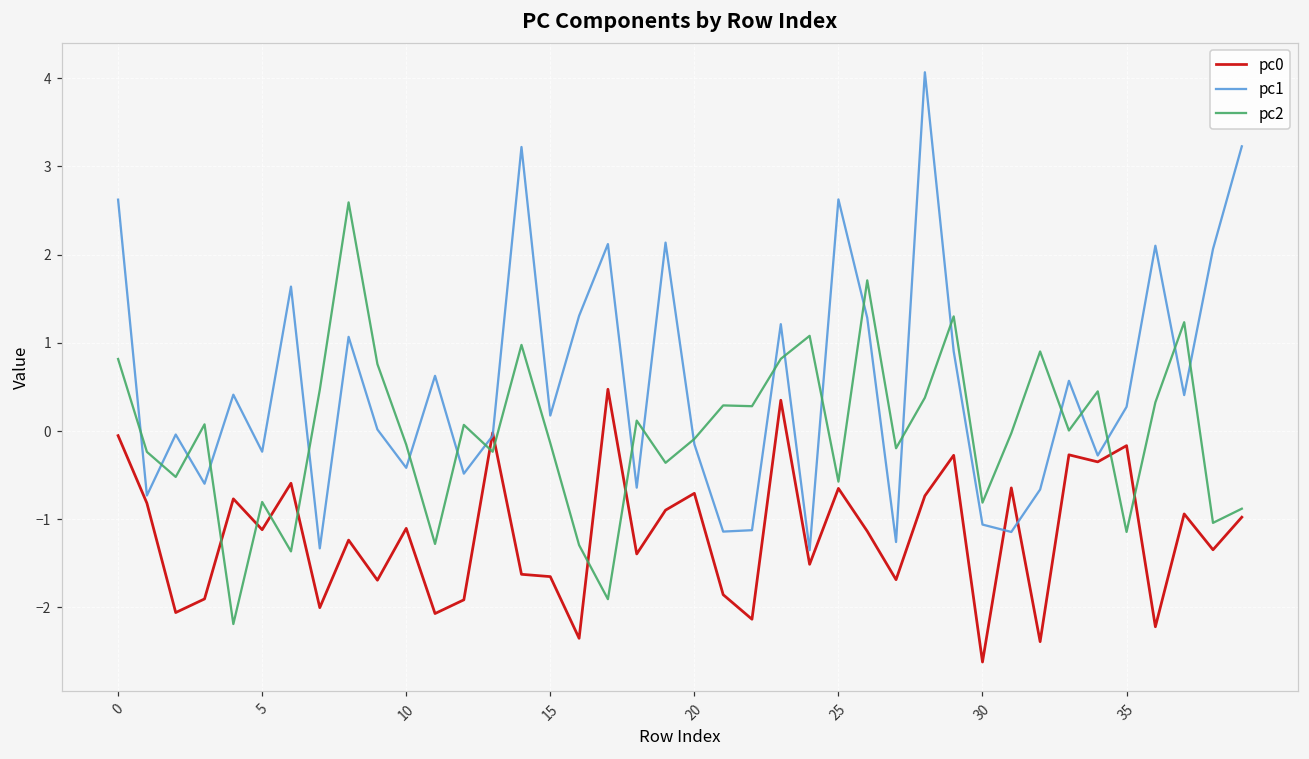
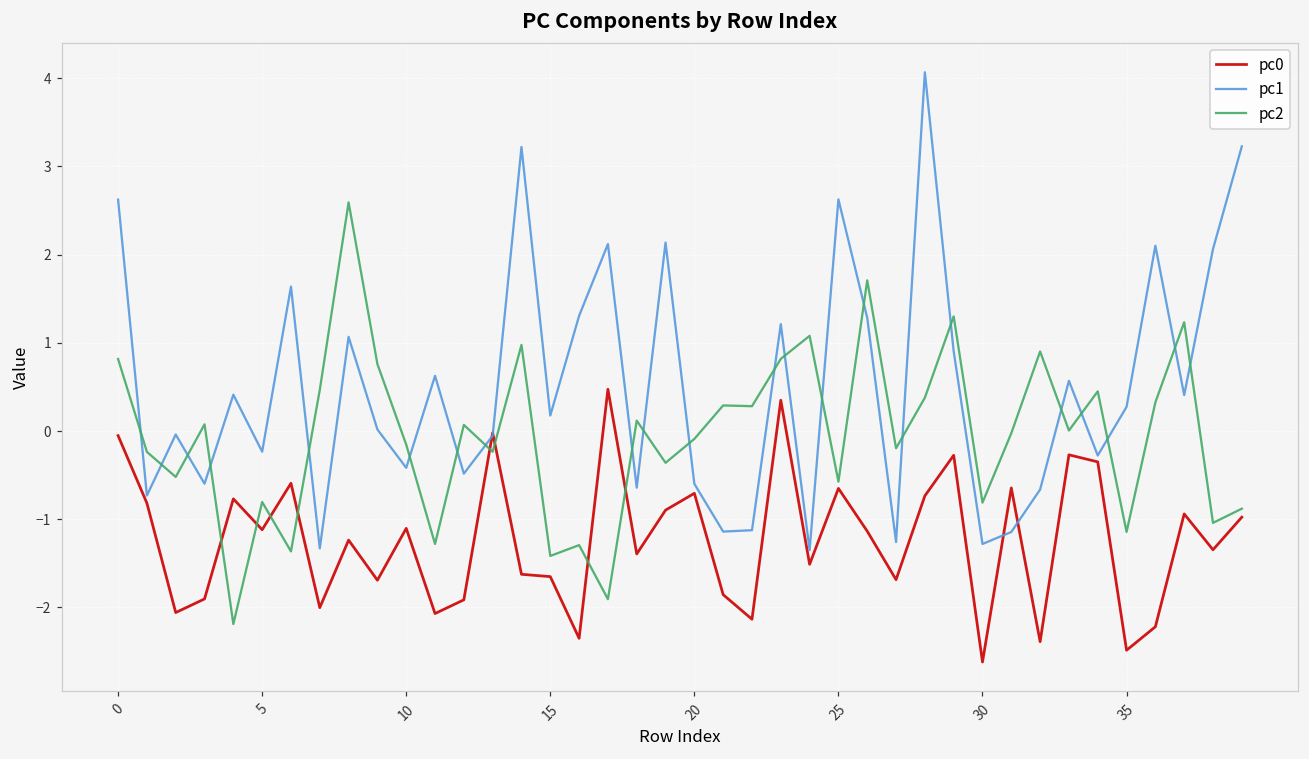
pc2, 15: -0.1 -> -1.4
pc1, 20: -0.1 -> -0.6
pc1, 30: -1.1 -> -1.3
pc0, 35: -0.2 -> -2.5
